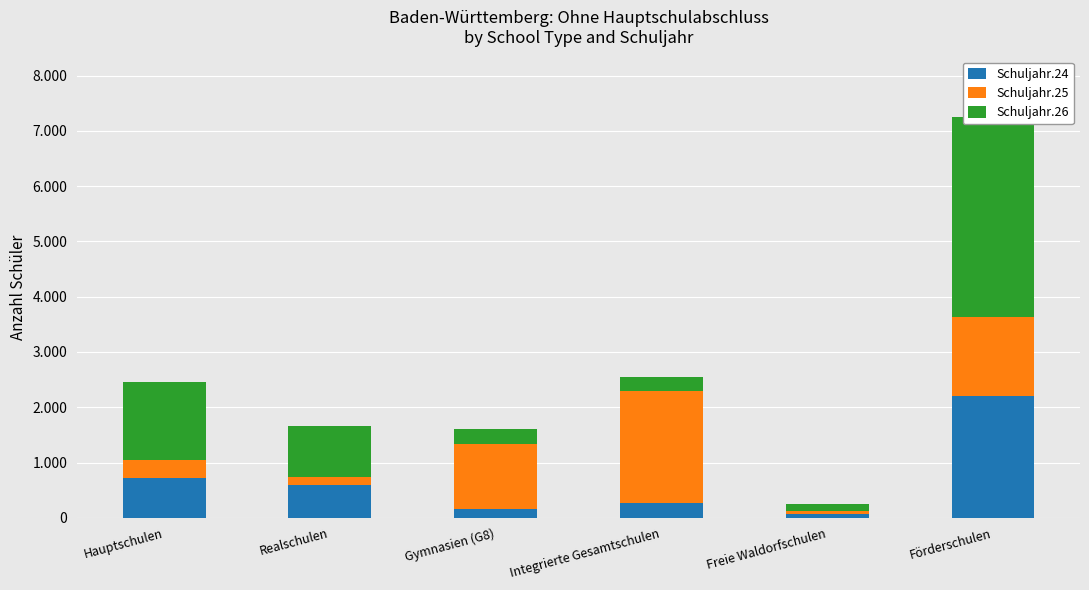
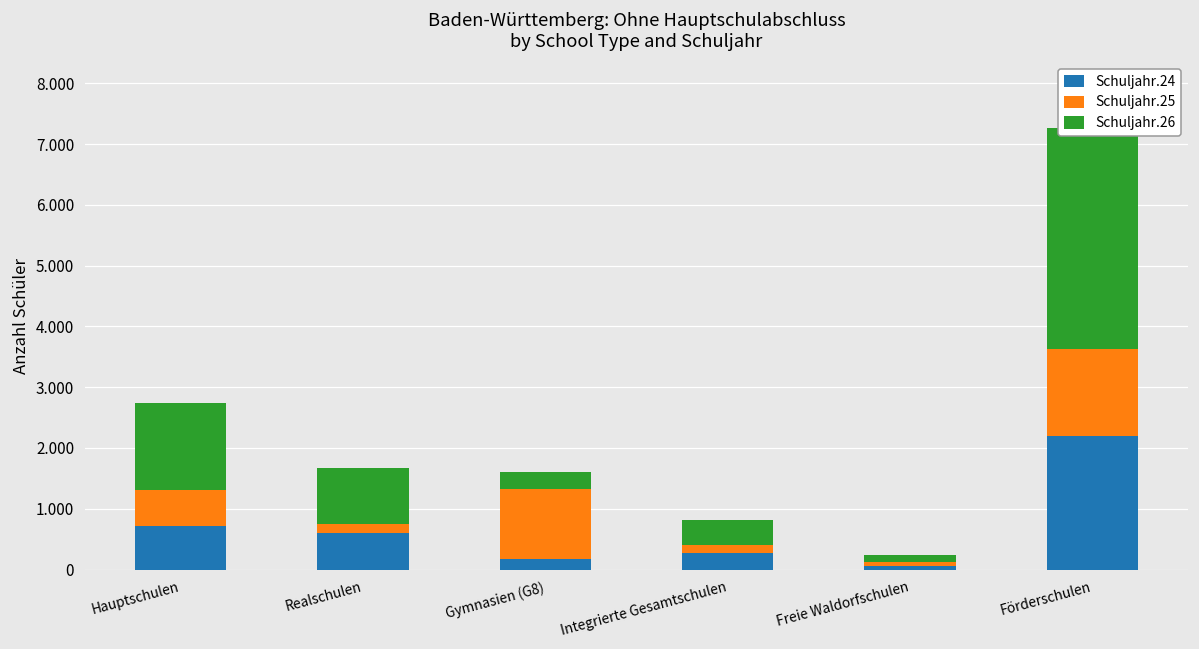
Schuljahr.25, Hauptschulen: 0.3 -> 0.6
Schuljahr.25, Integrierte Gesamtschulen: 2.0 -> 0.1
Schuljahr.26, Integrierte Gesamtschulen: 0.2 -> 0.4
